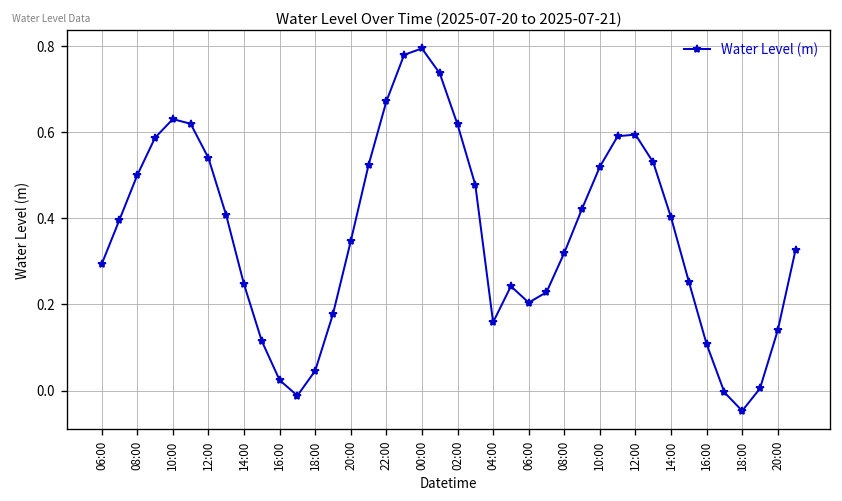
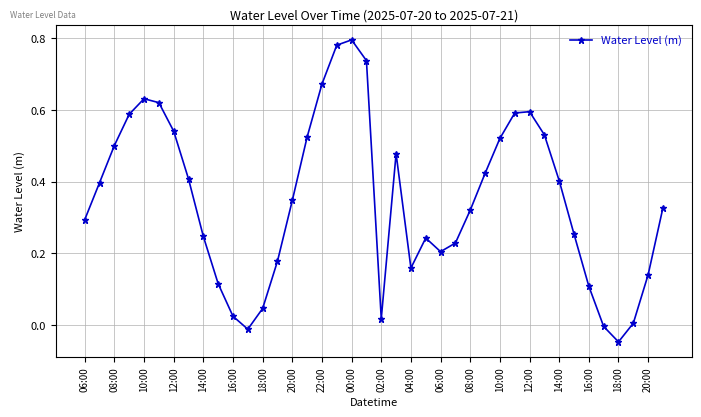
02:00: 0.62 -> 0.02
